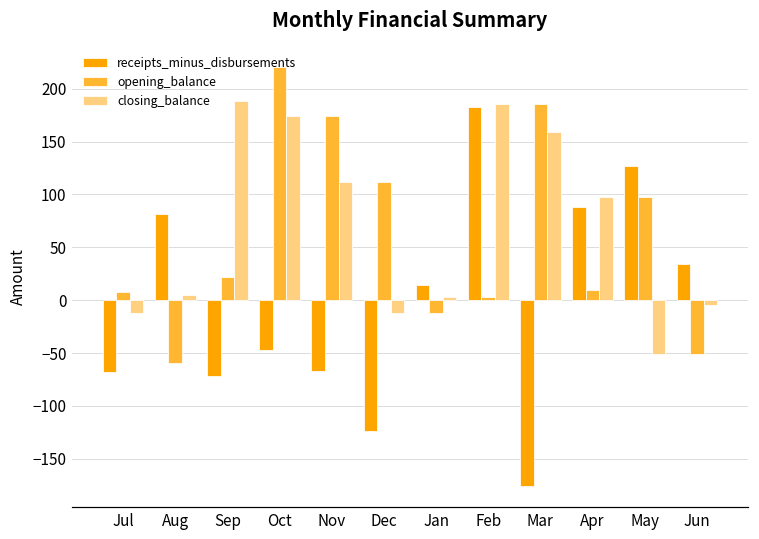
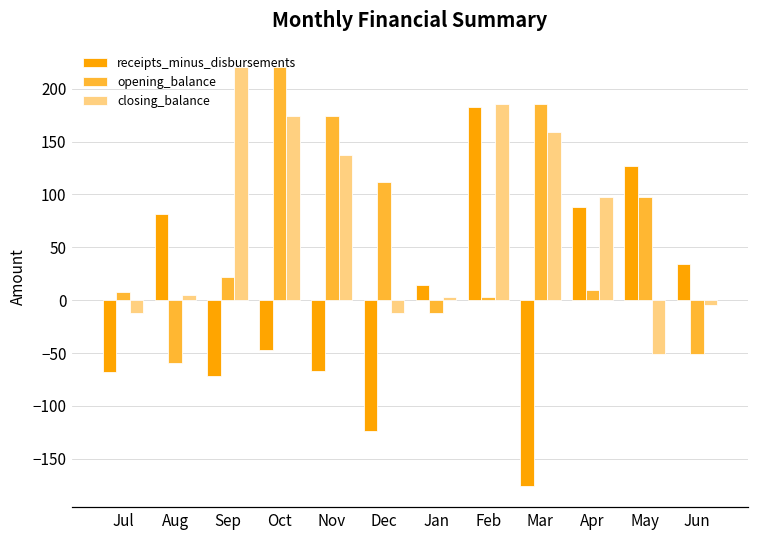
closing_balance, Sep: 190 -> 220
closing_balance, Nov: 110 -> 140
